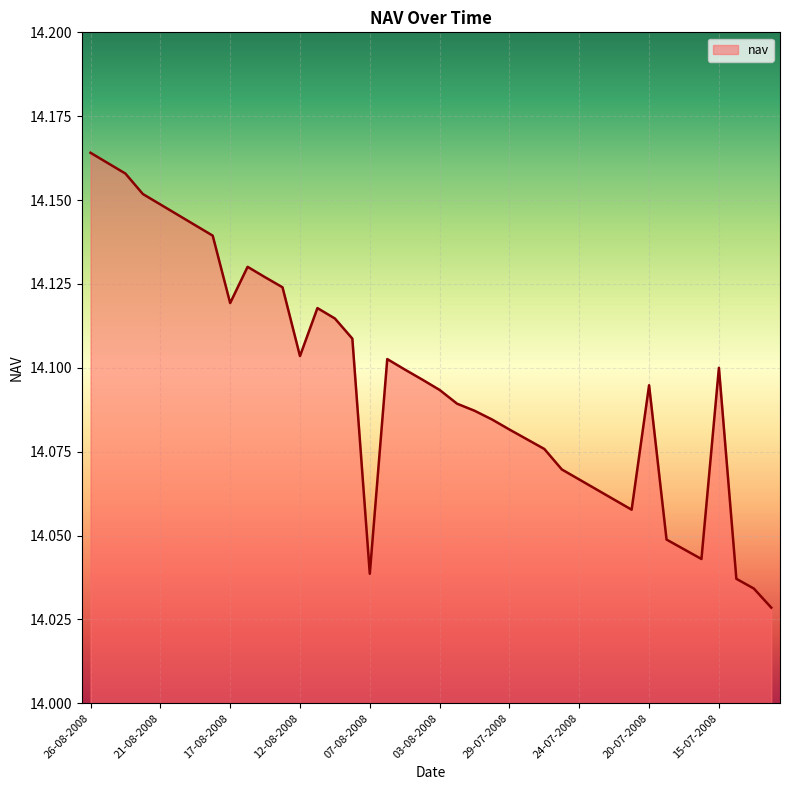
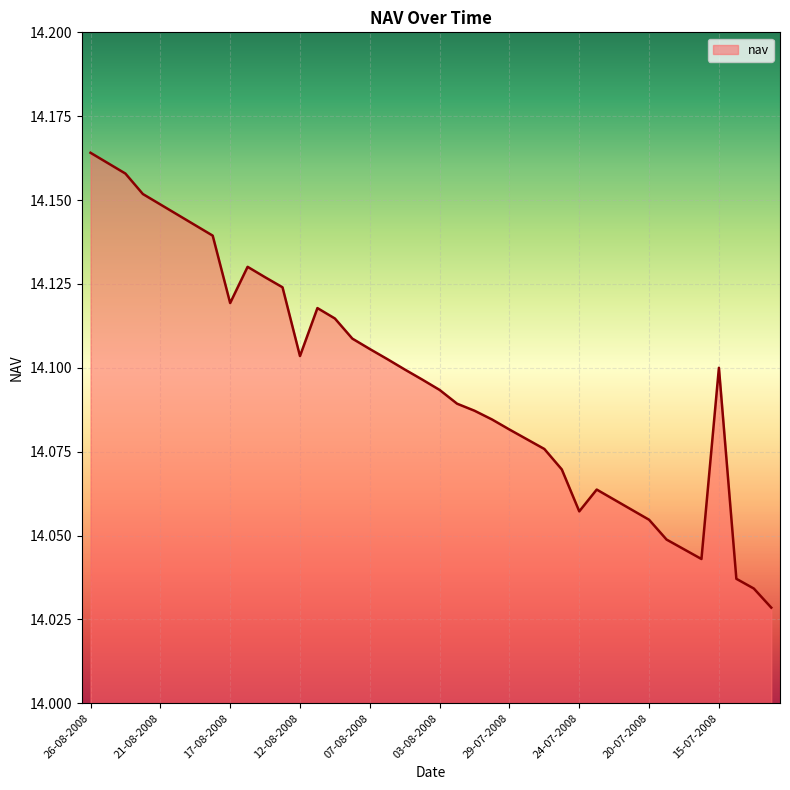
07-08-2008: 14.039 -> 14.106
24-07-2008: 14.067 -> 14.057
20-07-2008: 14.095 -> 14.055
